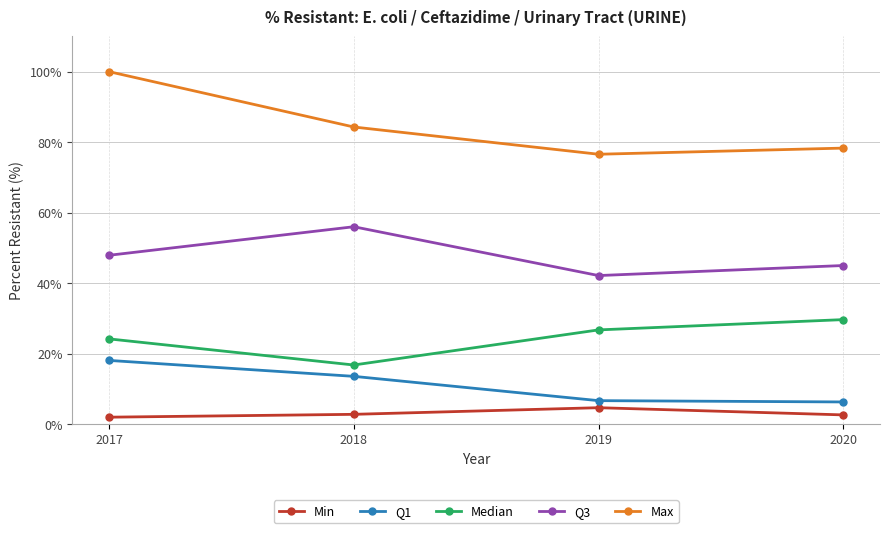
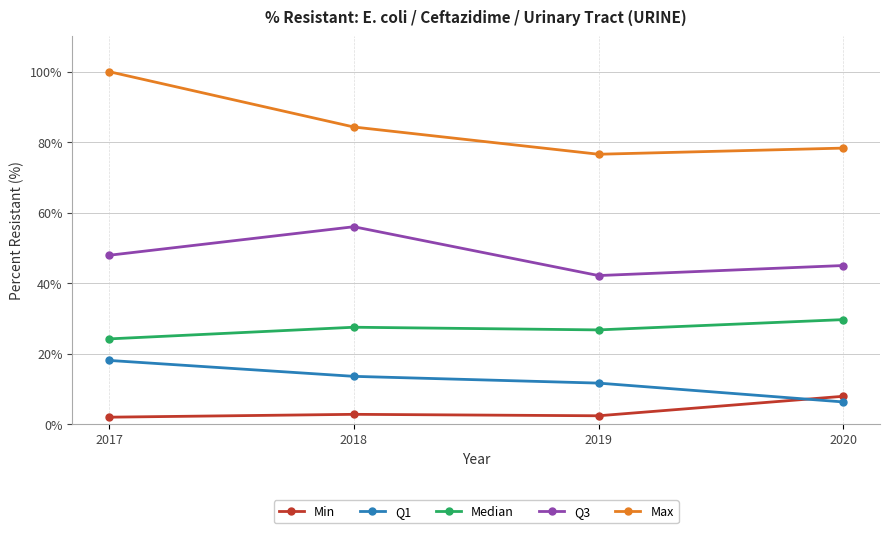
Median, 2018: 17% -> 27%
Min, 2019: 5% -> 2%
Q1, 2019: 7% -> 12%
Min, 2020: 3% -> 8%
